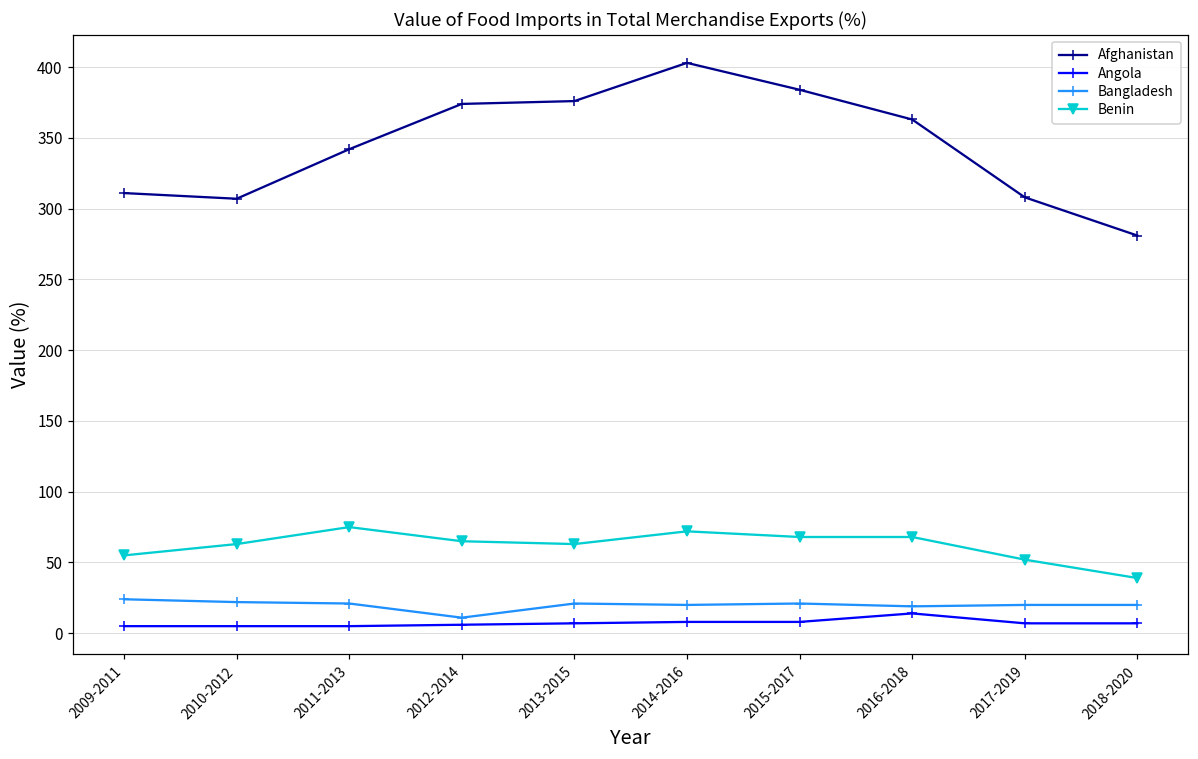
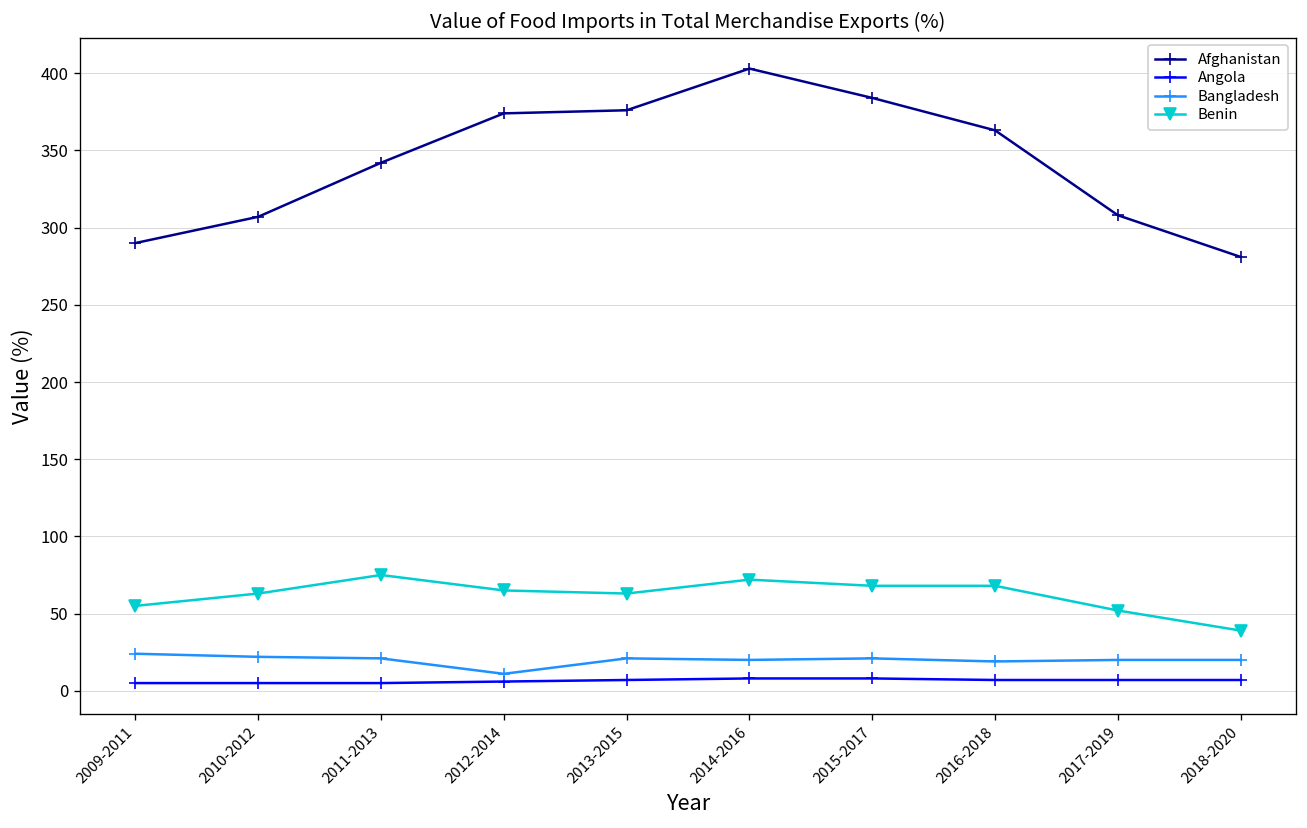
Afghanistan, 2009-2011: 311 -> 290
Angola, 2016-2018: 14 -> 7
